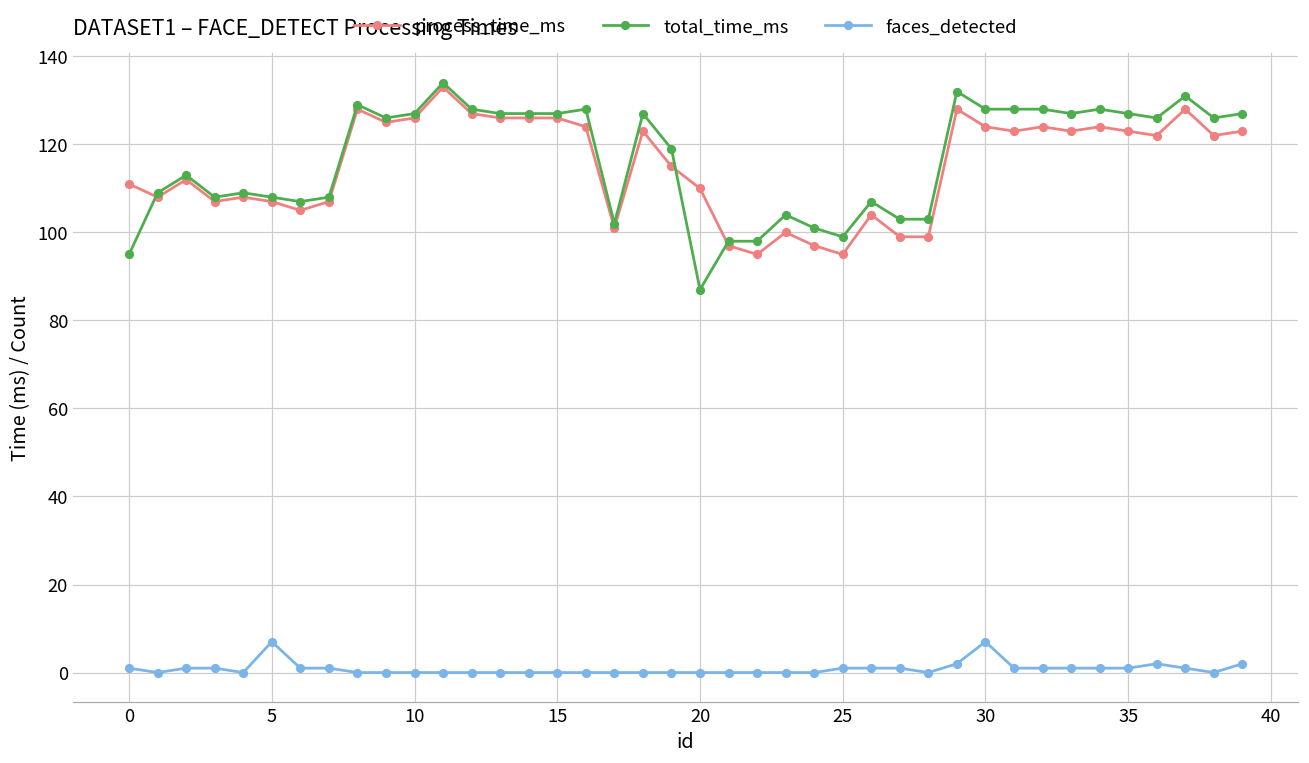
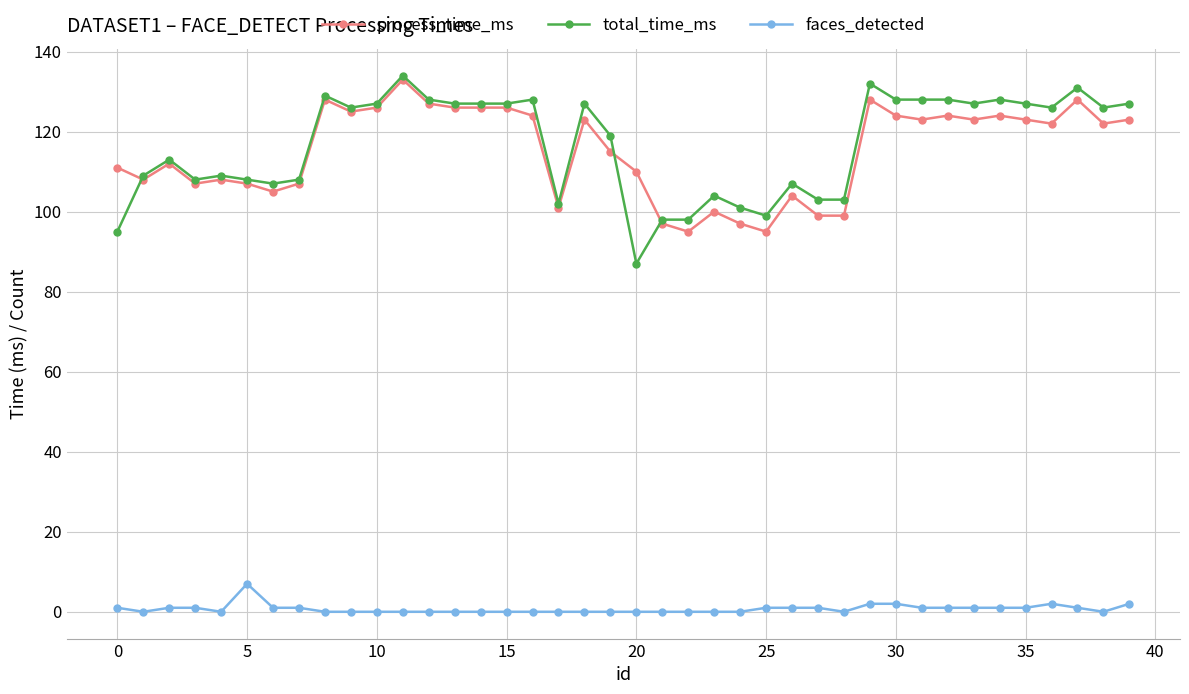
faces_detected, 30: 7 -> 2
